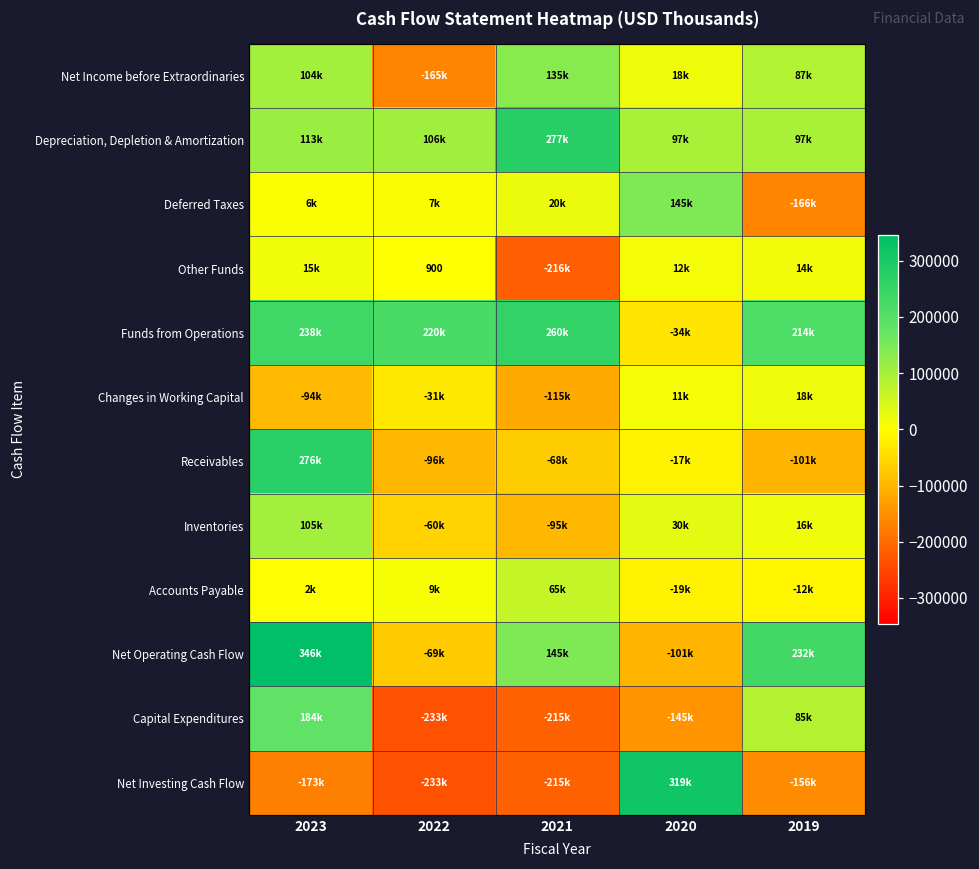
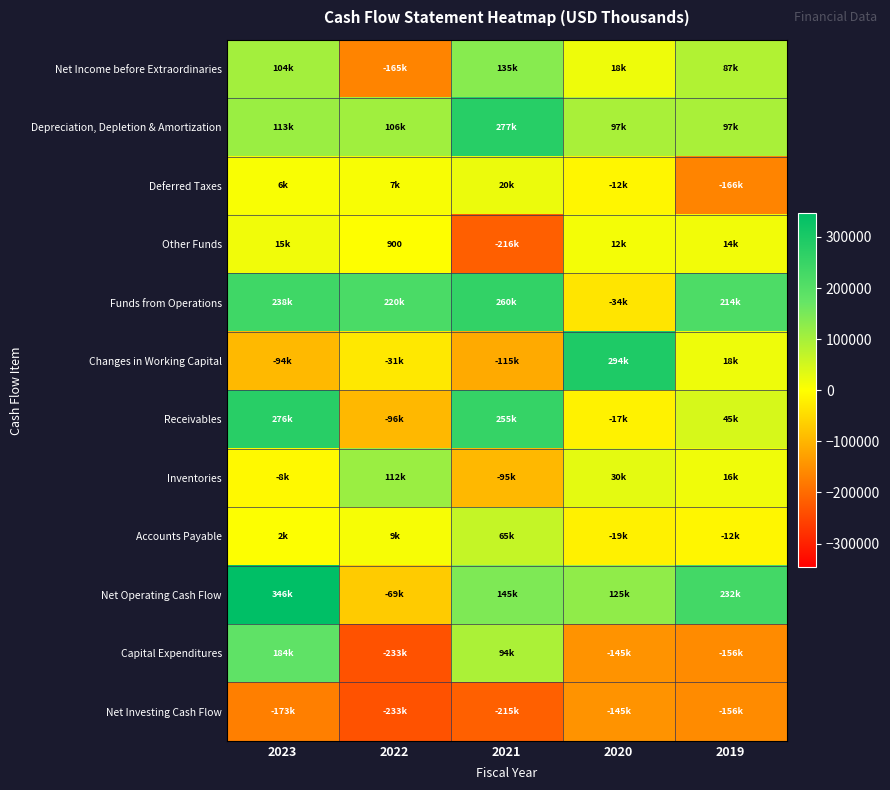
Deferred Taxes, 2020: 145k -> -12k
Changes in Working Capital, 2020: 11k -> 294k
Receivables, 2021: -68k -> 255k
Receivables, 2019: -101k -> 45k
Inventories, 2023: 105k -> -8k
Inventories, 2022: -60k -> 112k
Net Operating Cash Flow, 2020: -101k -> 125k
Capital Expenditures, 2021: -215k -> 94k
Capital Expenditures, 2019: 85k -> -156k
Net Investing Cash Flow, 2020: 319k -> -145k
